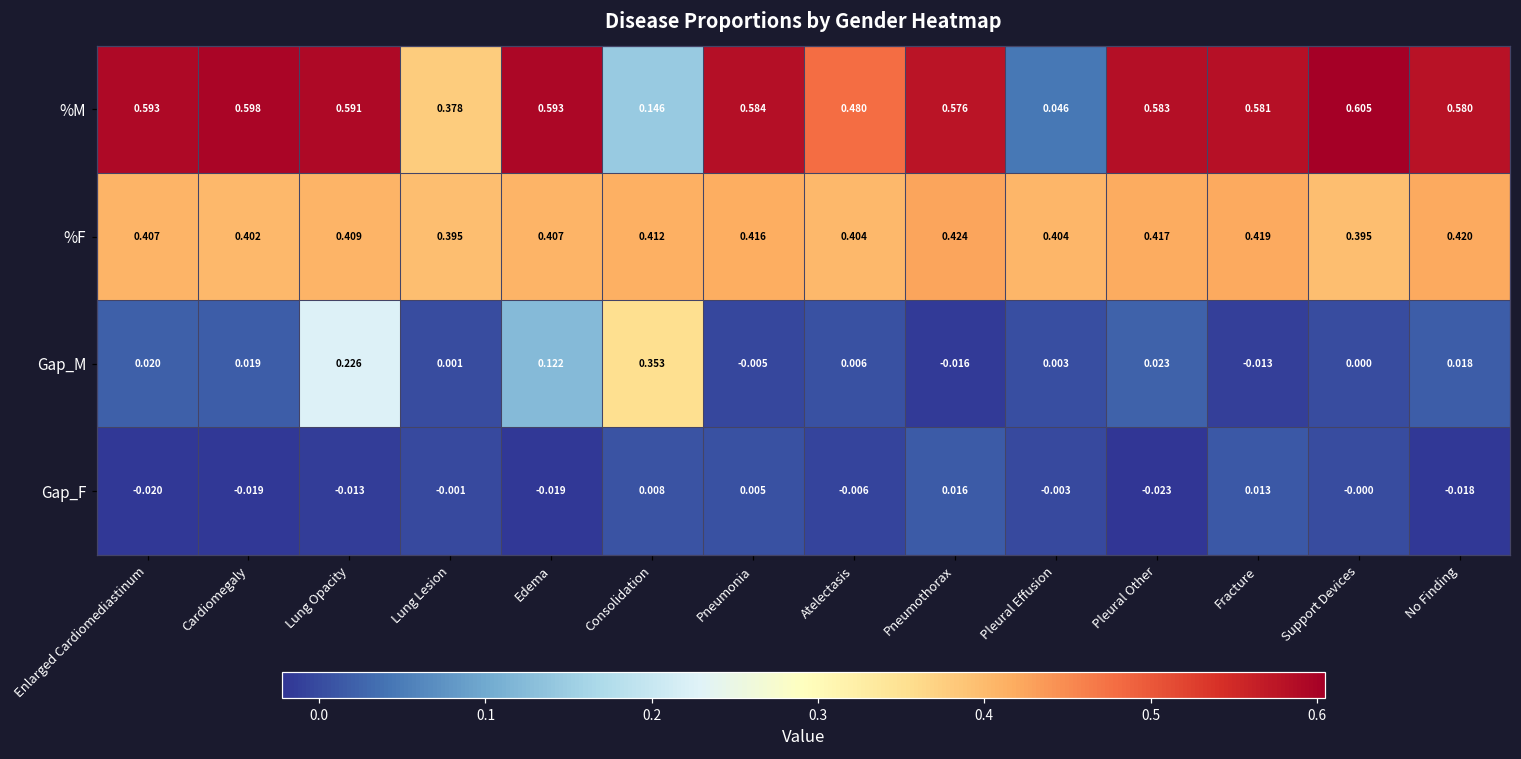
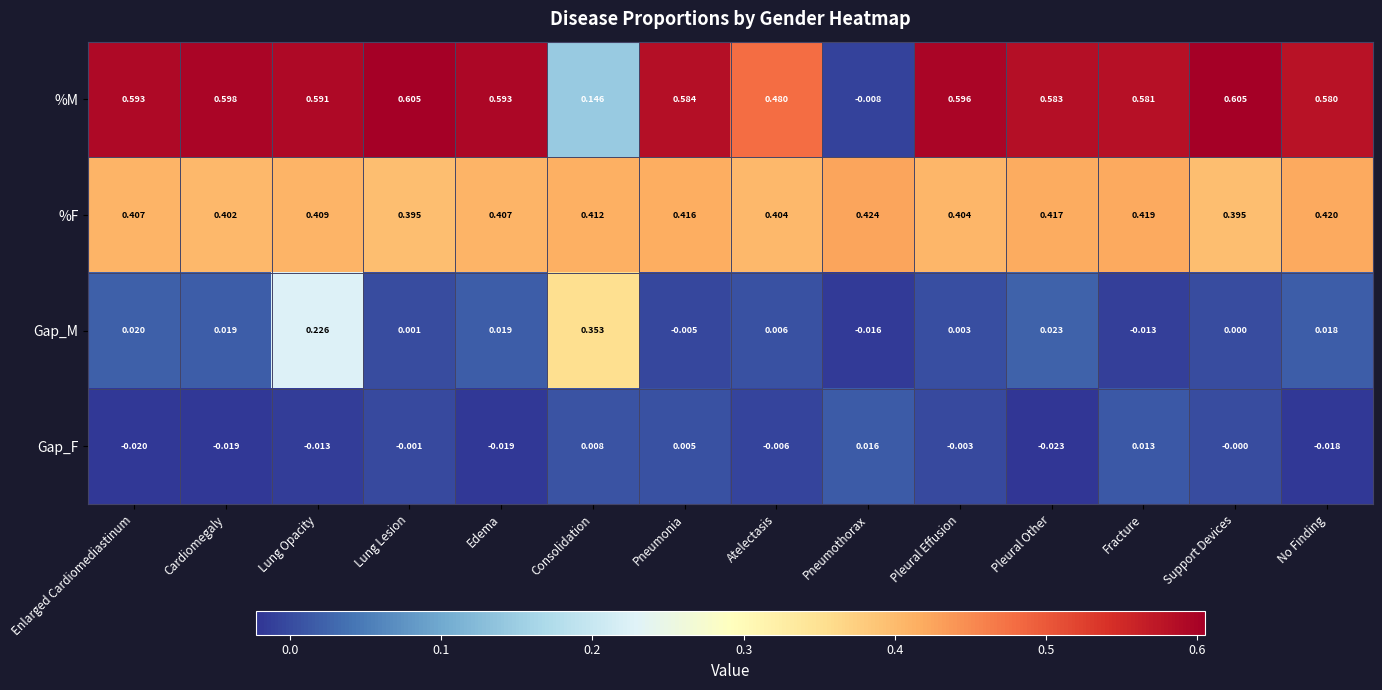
%M, Lung Lesion: 0.378 -> 0.605
%M, Pneumothorax: 0.576 -> -0.008
%M, Pleural Effusion: 0.046 -> 0.596
Gap_M, Edema: 0.122 -> 0.019
